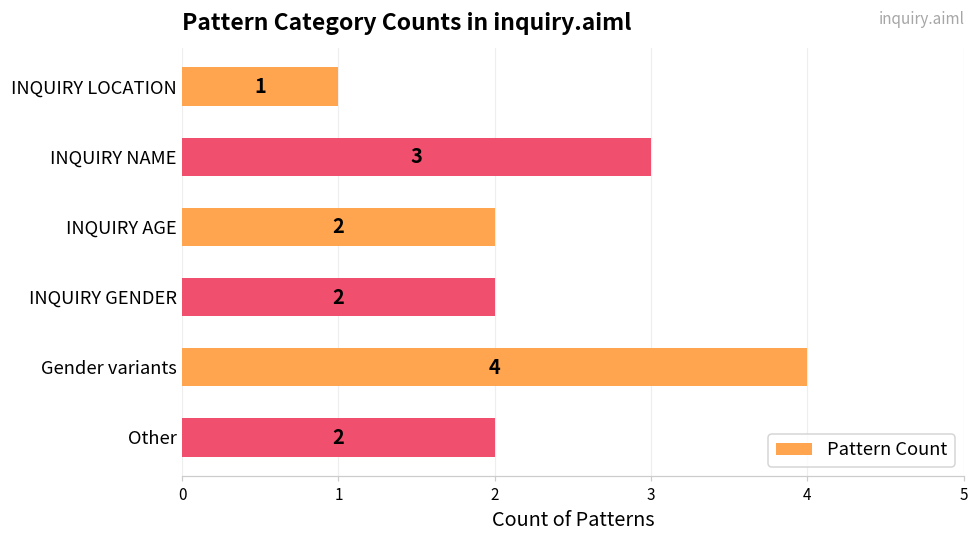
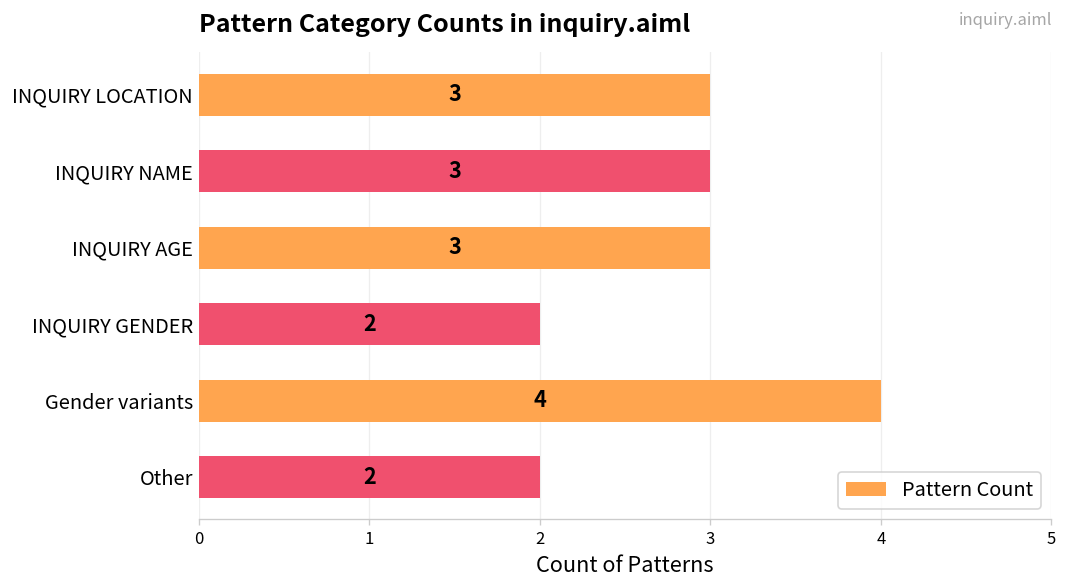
INQUIRY LOCATION: 1 -> 3
INQUIRY AGE: 2 -> 3
